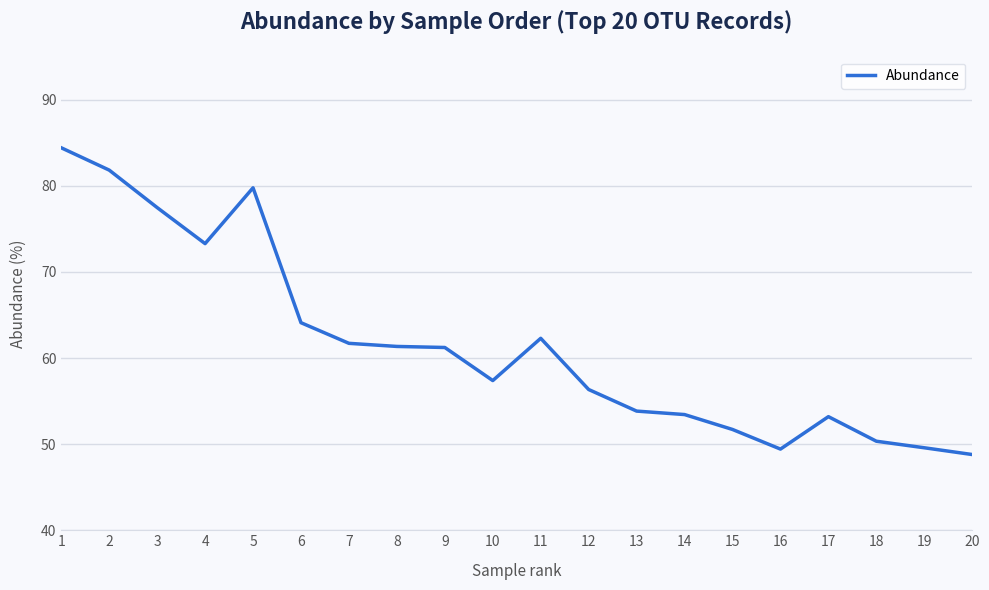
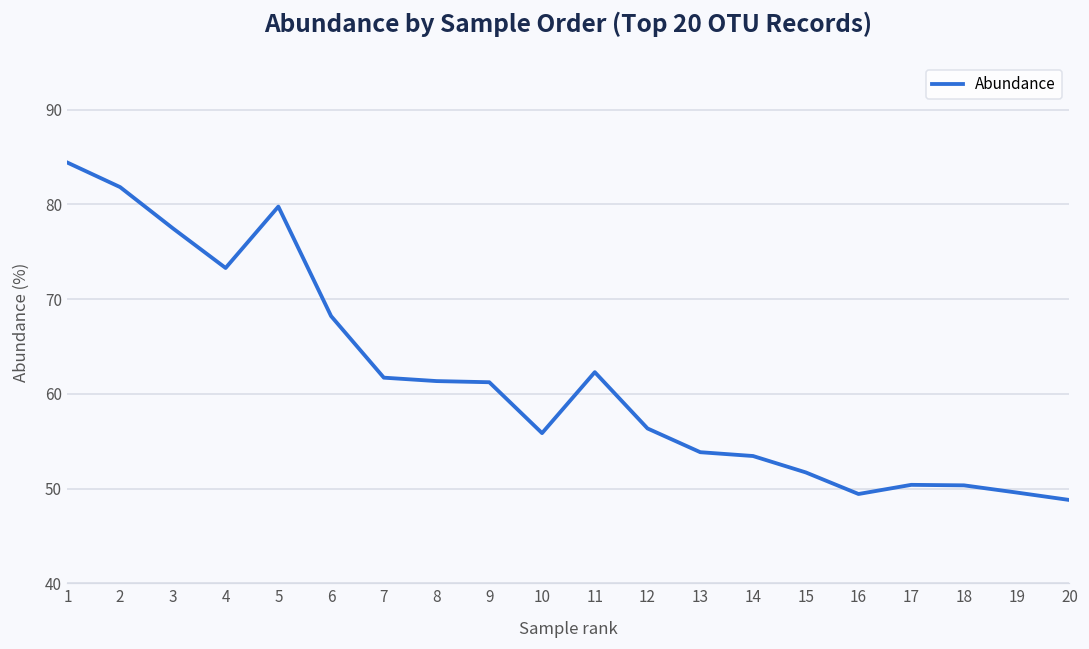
6: 64 -> 68
10: 57 -> 56
17: 53 -> 50
